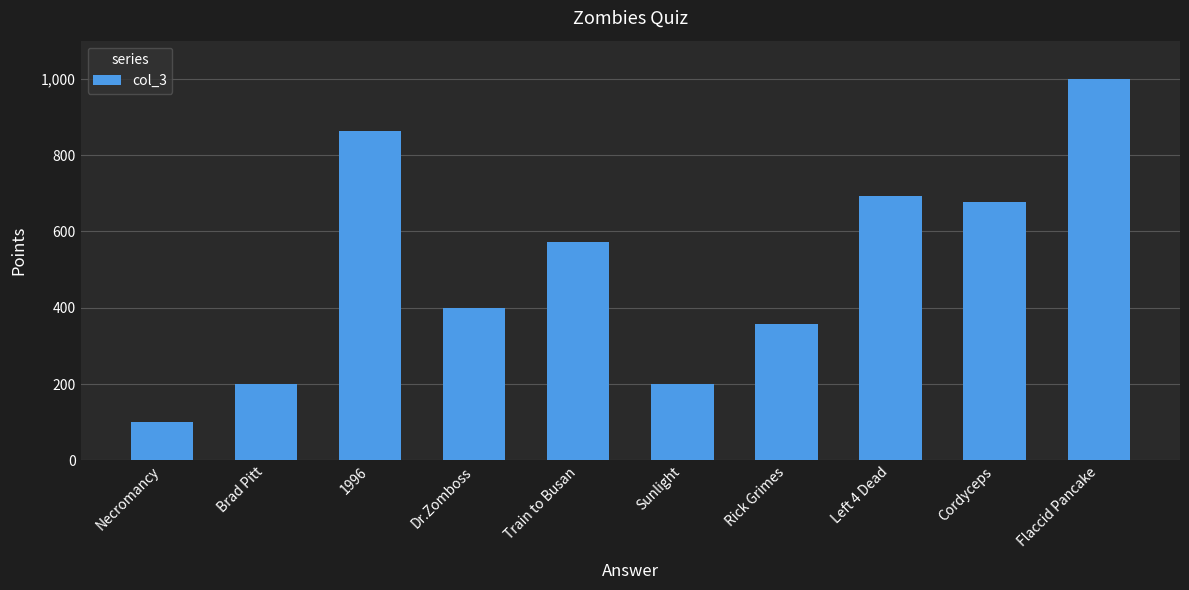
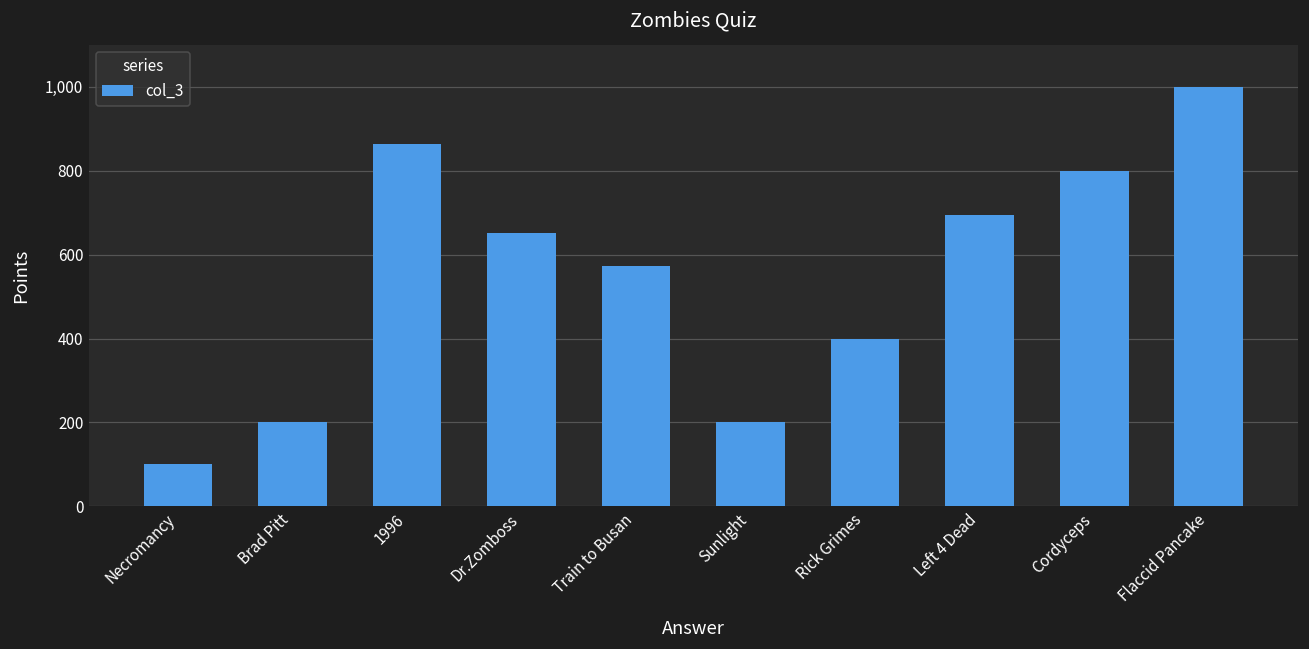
Dr.Zomboss: 400 -> 650
Rick Grimes: 360 -> 400
Cordyceps: 680 -> 800
